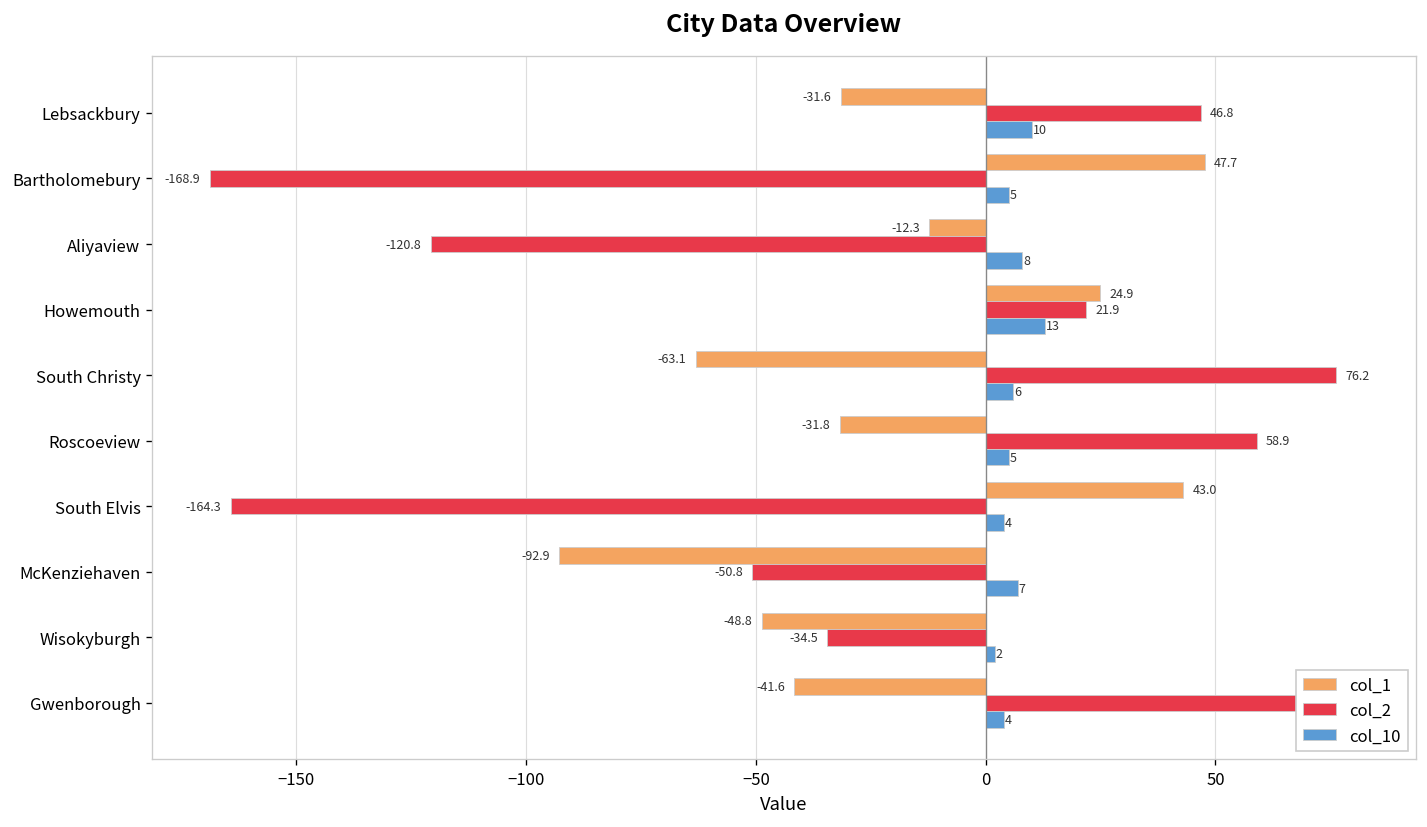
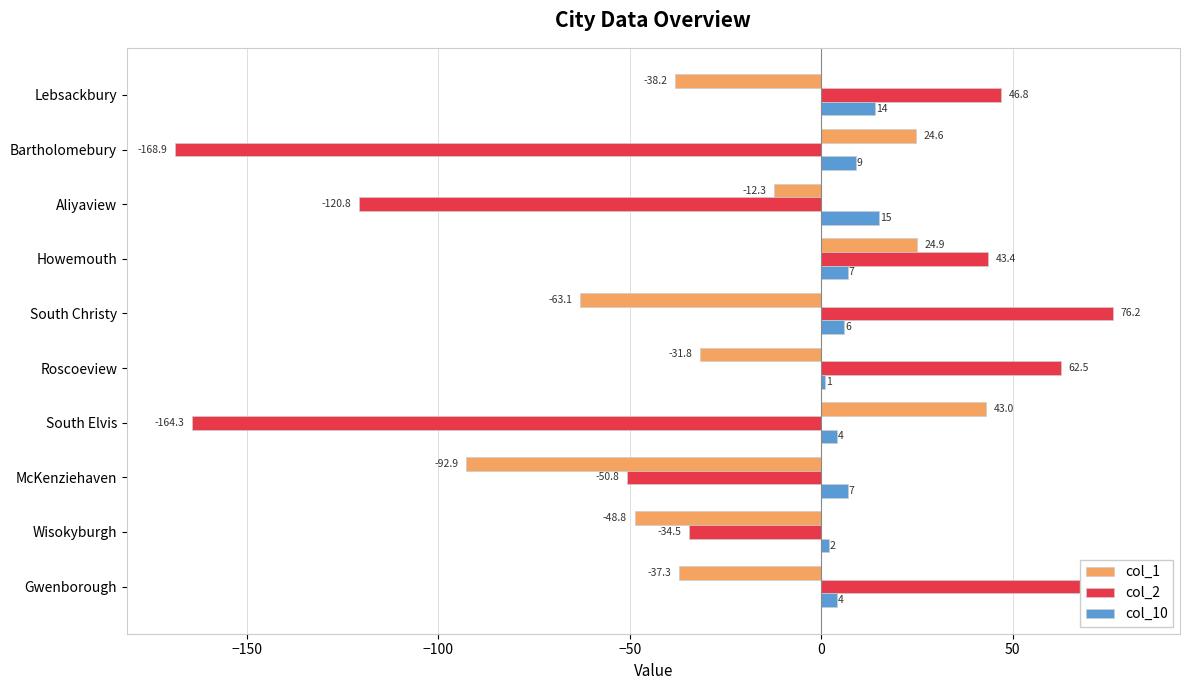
col_1, Lebsackbury: -31.6 -> -38.2
col_10, Lebsackbury: 10 -> 14
col_1, Bartholomebury: 47.7 -> 24.6
col_10, Bartholomebury: 5 -> 9
col_10, Aliyaview: 8 -> 15
col_2, Howemouth: 21.9 -> 43.4
col_10, Howemouth: 13 -> 7
col_2, Roscoeview: 58.9 -> 62.5
col_10, Roscoeview: 5 -> 1
col_1, Gwenborough: -41.6 -> -37.3
